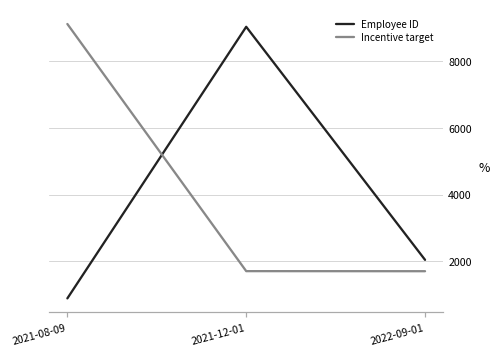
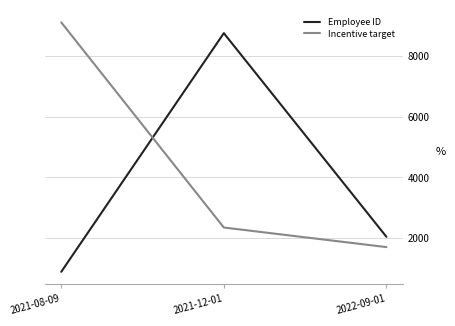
Employee ID, 2021-12-01: 9000 -> 8800
Incentive target, 2021-12-01: 1700 -> 2300
